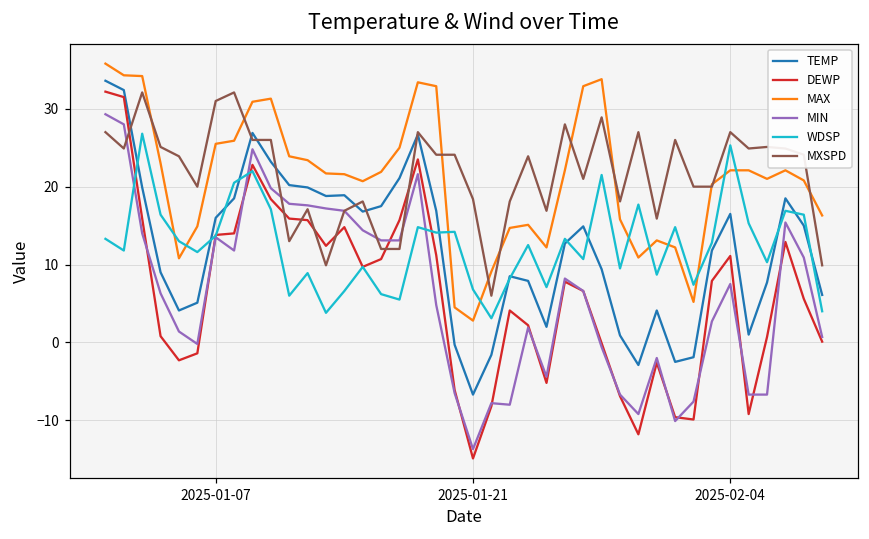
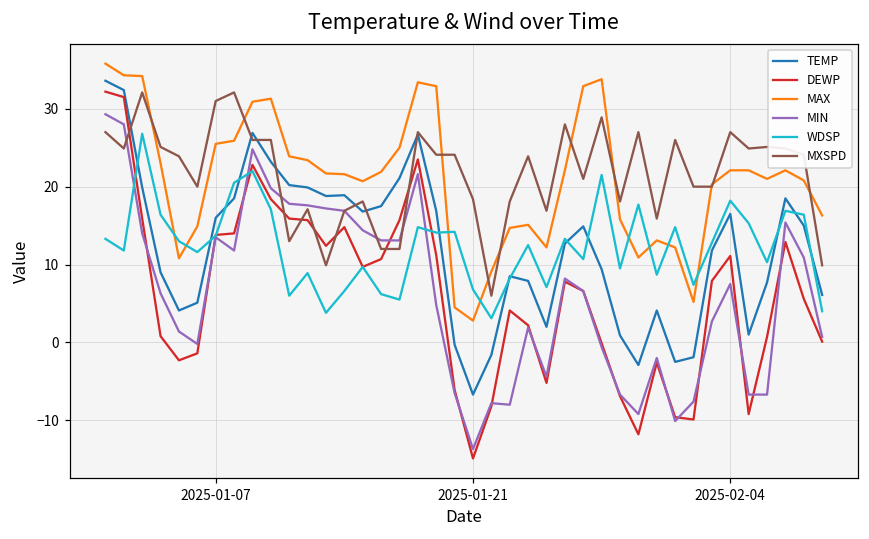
WDSP, 2025-02-04: 25 -> 18
